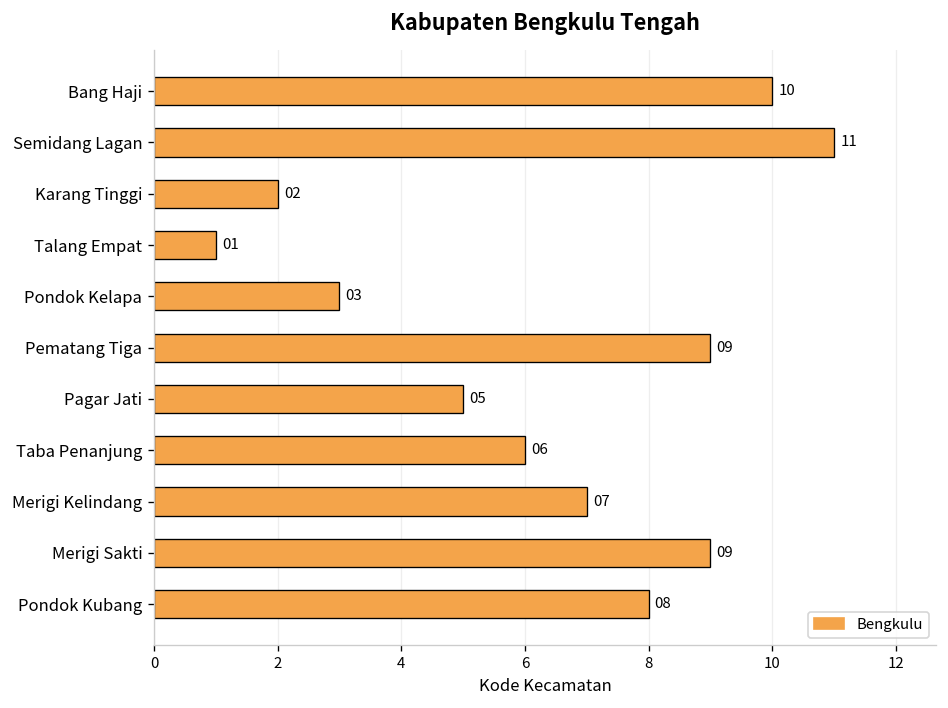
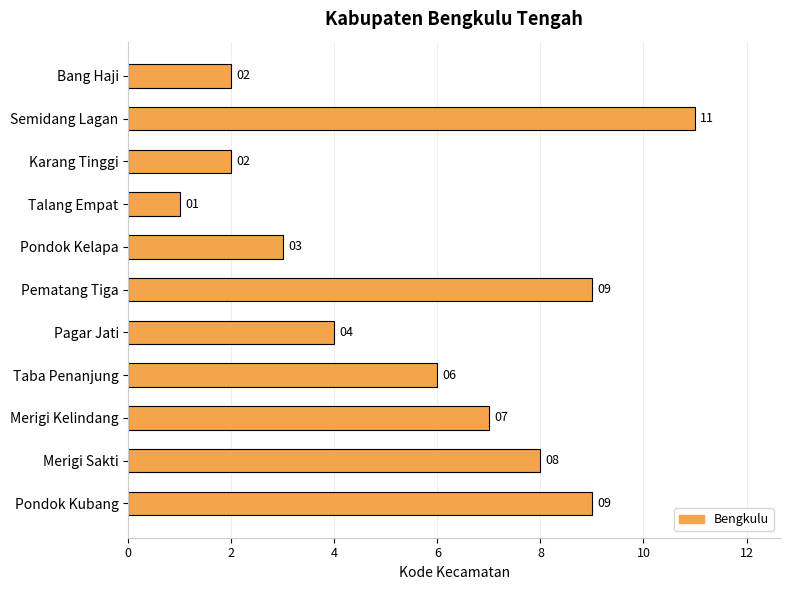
Bang Haji: 10 -> 02
Pagar Jati: 05 -> 04
Merigi Sakti: 09 -> 08
Pondok Kubang: 08 -> 09
